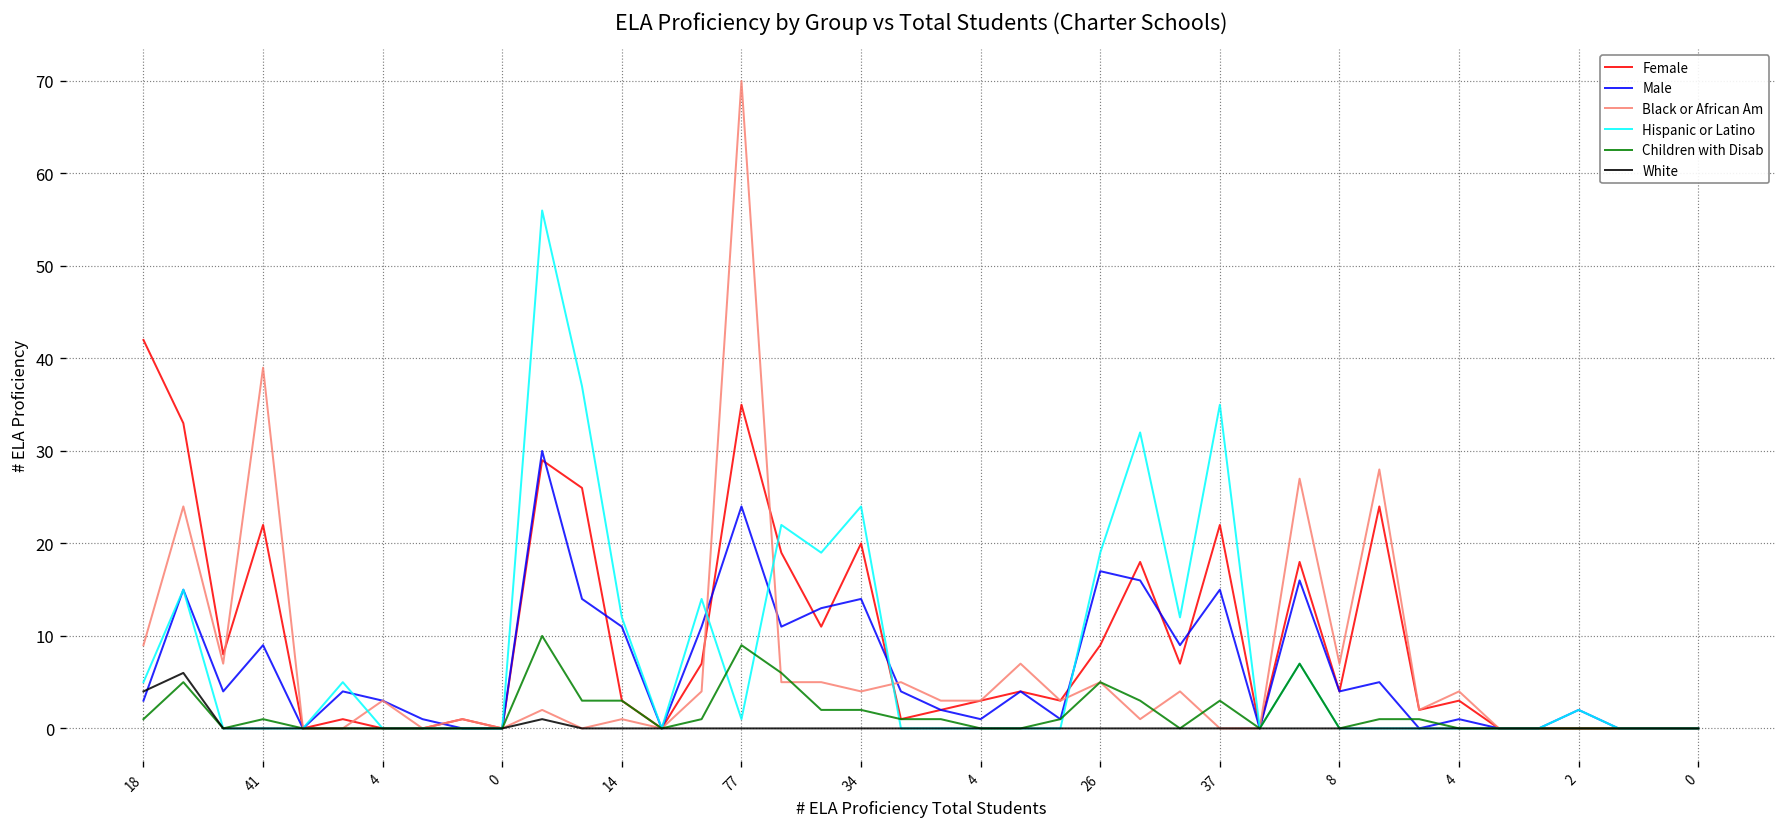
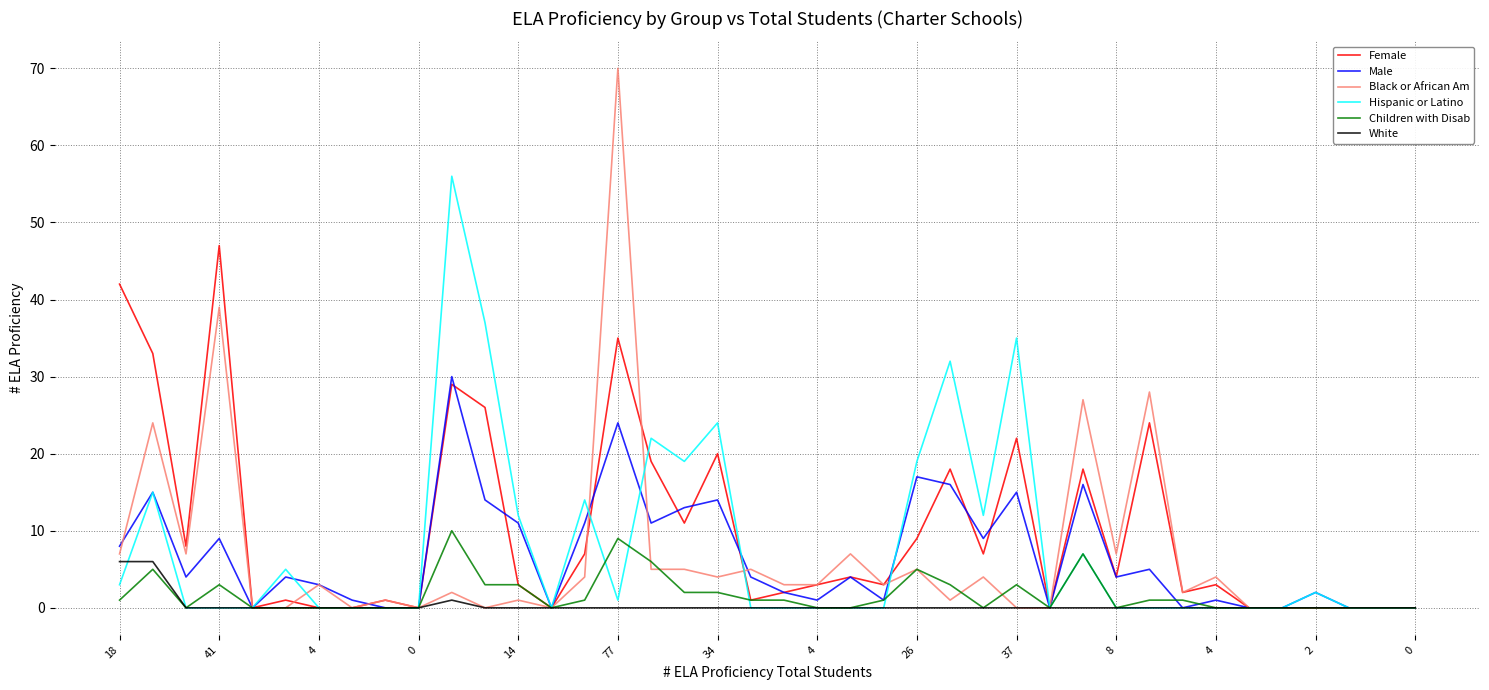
Male, 18: 3 -> 8
Black or African Am, 18: 9 -> 7
Hispanic or Latino, 18: 5 -> 3
White, 18: 4 -> 6
Female, 41: 22 -> 47
Children with Disab, 41: 1 -> 3
